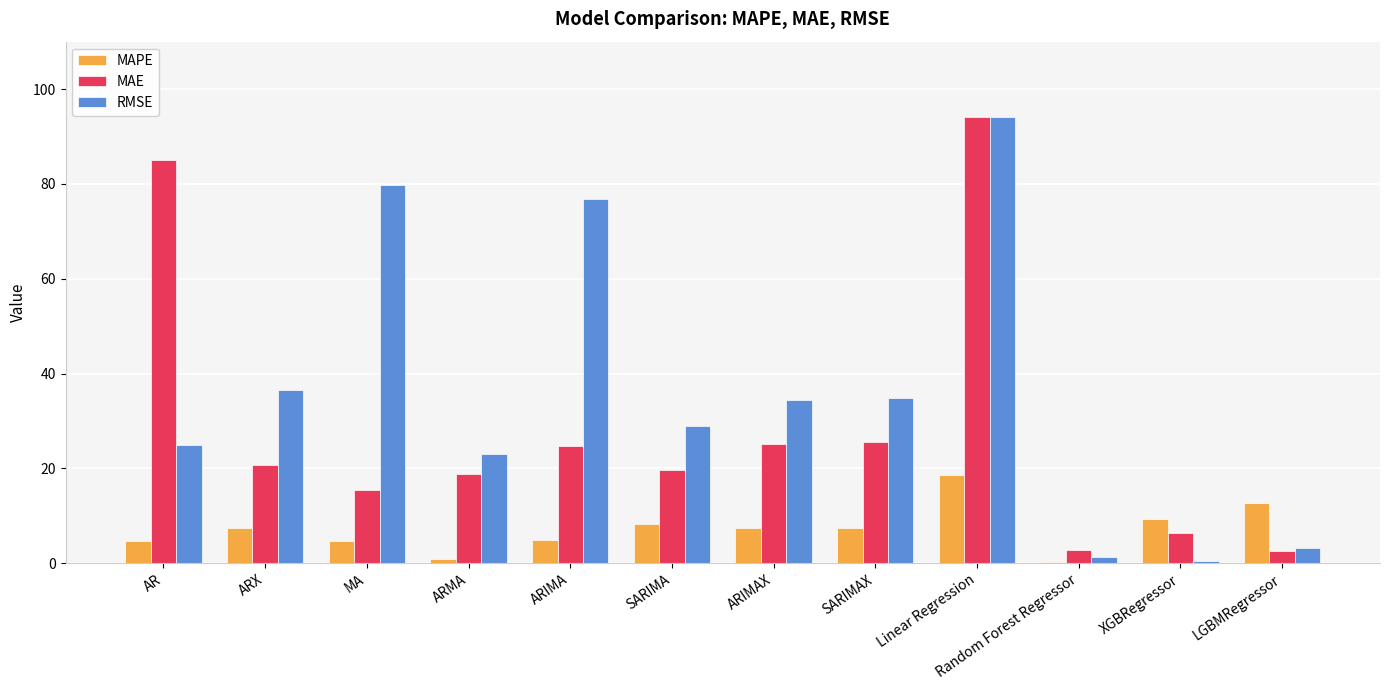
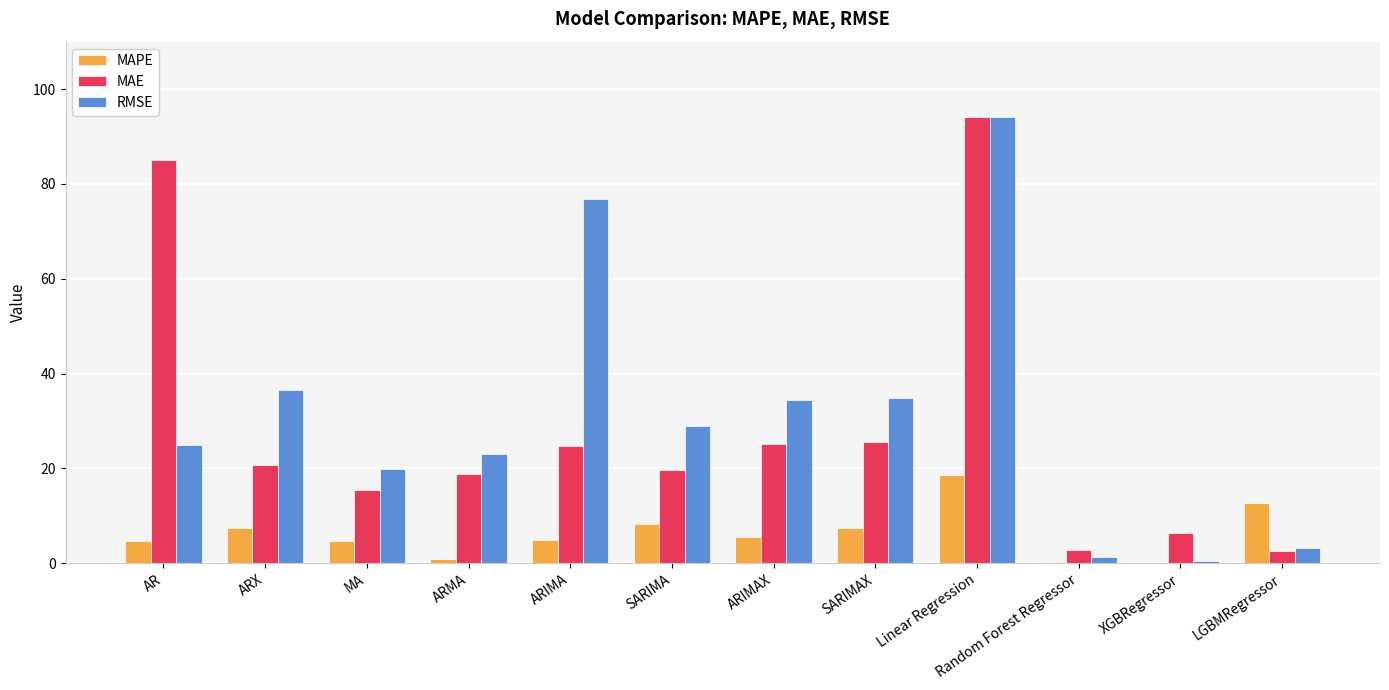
RMSE, MA: 80 -> 20
MAPE, ARIMAX: 7 -> 5
MAPE, XGBRegressor: 9 -> 0
